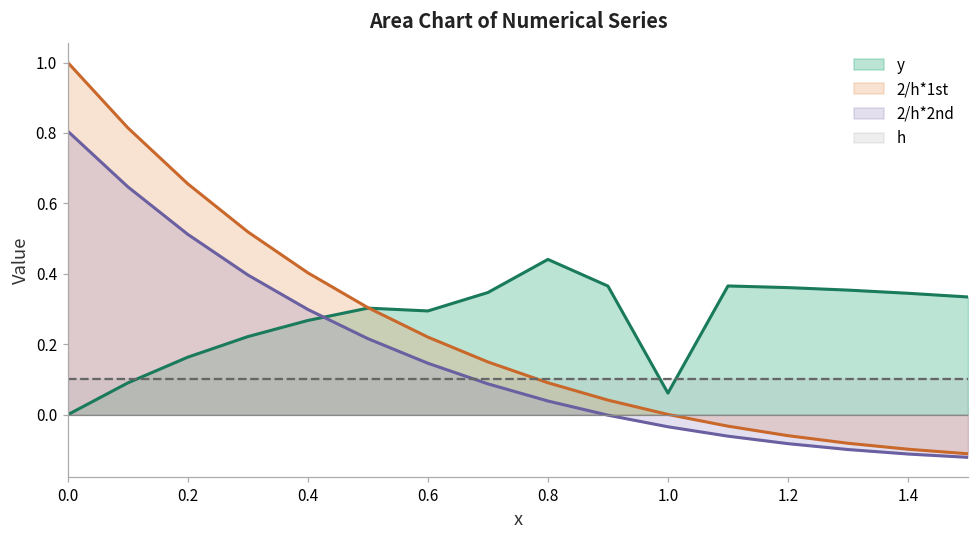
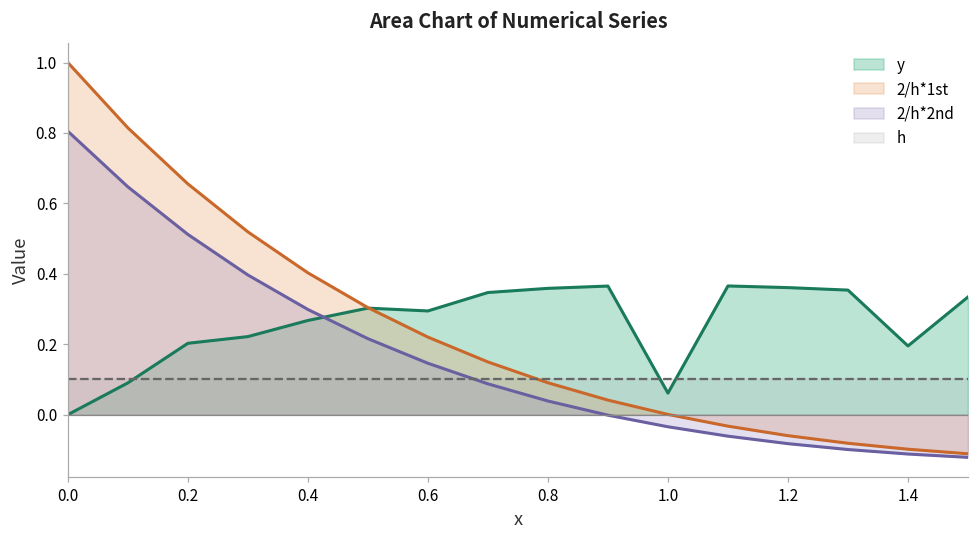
y, 0.2: 0.16 -> 0.20
y, 0.8: 0.44 -> 0.36
y, 1.4: 0.34 -> 0.20
